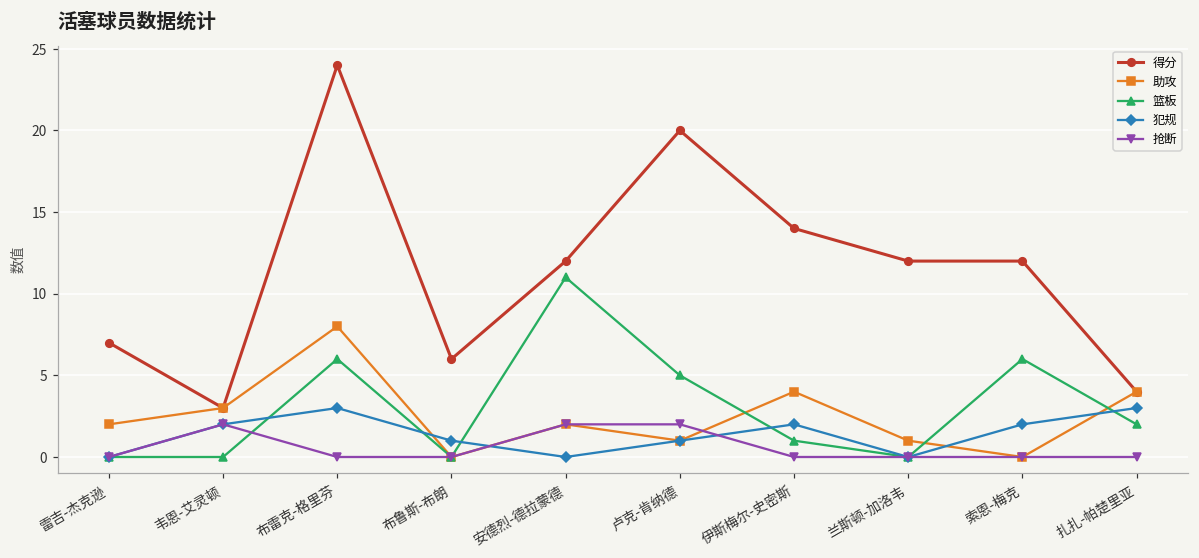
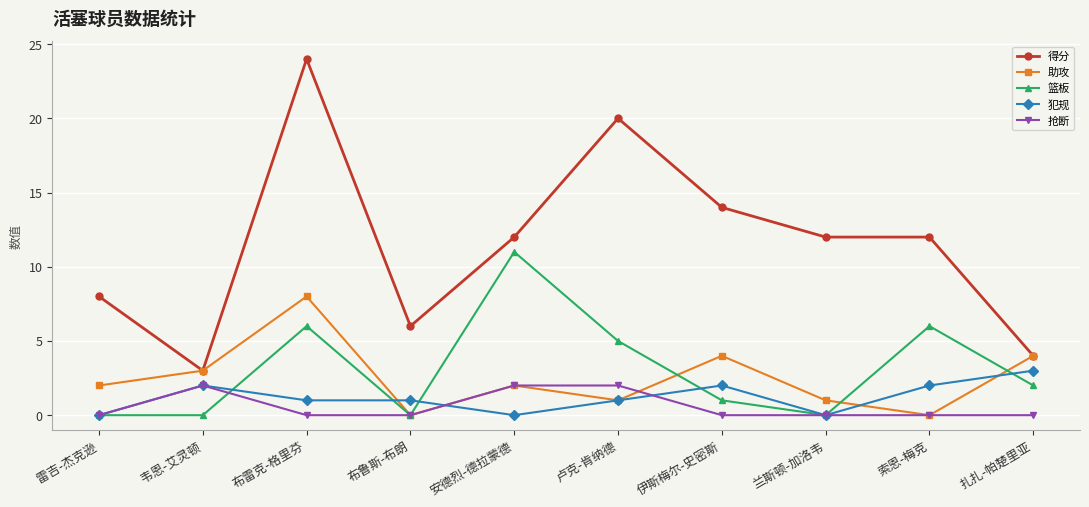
得分, 雷吉-杰克逊: 7 -> 8
犯规, 布雷克-格里芬: 3 -> 1
